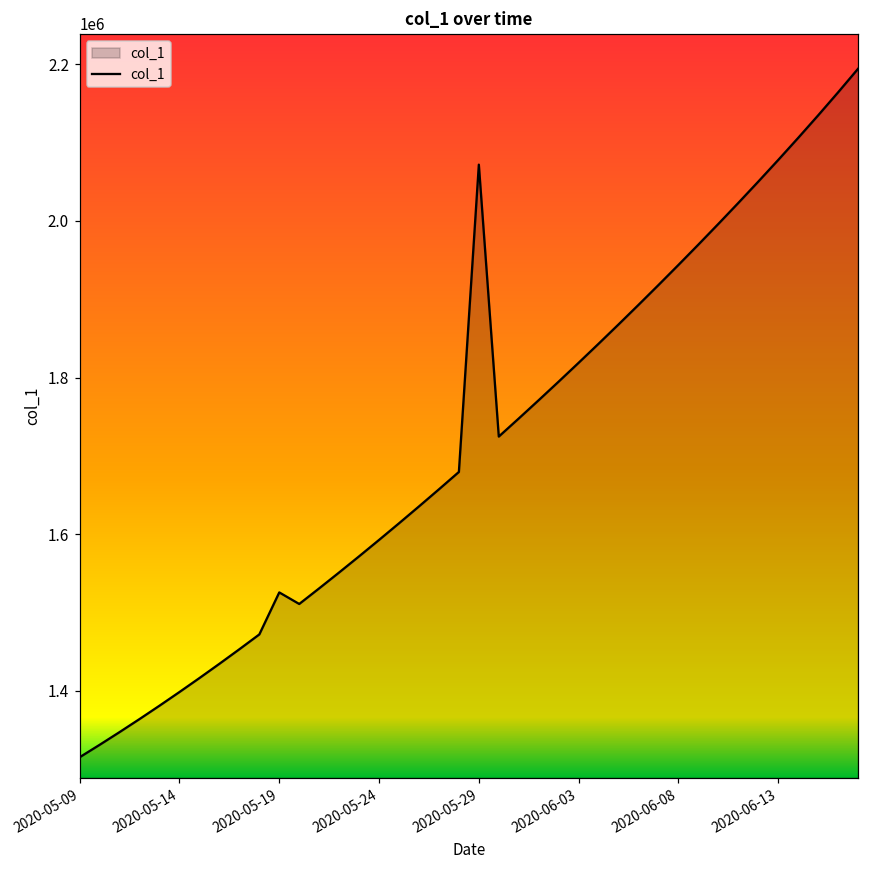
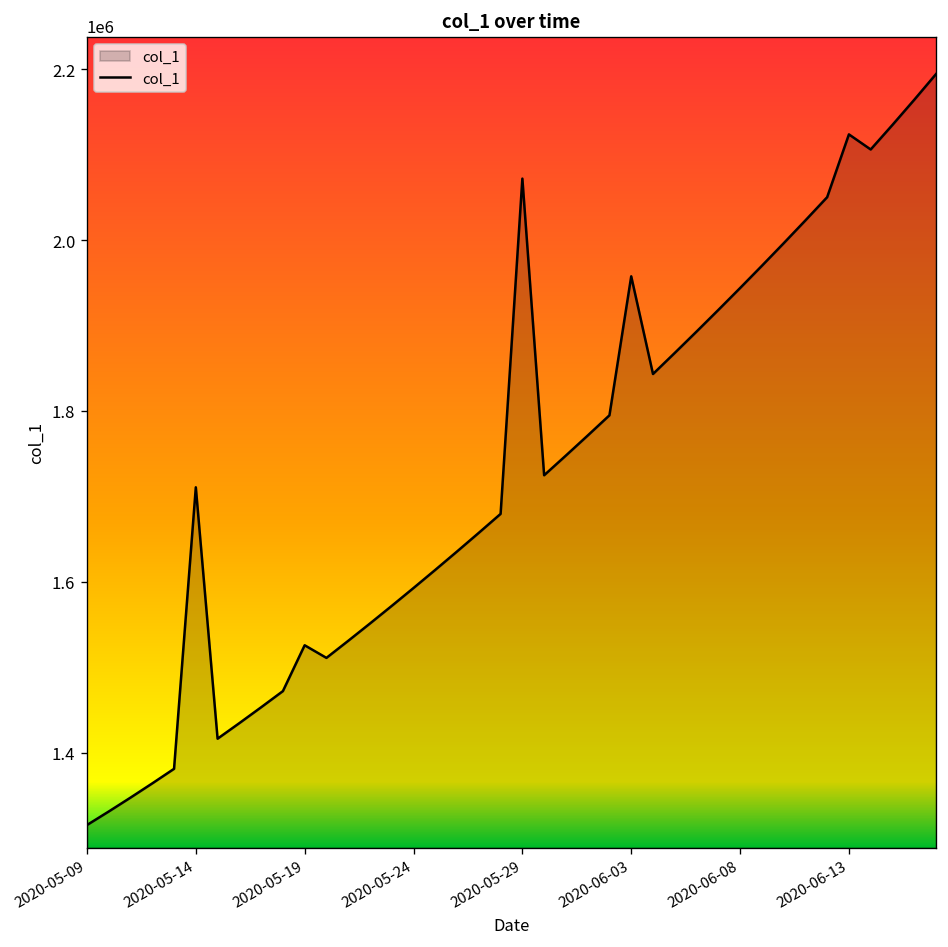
2020-05-14: 1400000 -> 1710000
2020-06-03: 1820000 -> 1960000
2020-06-13: 2080000 -> 2120000
